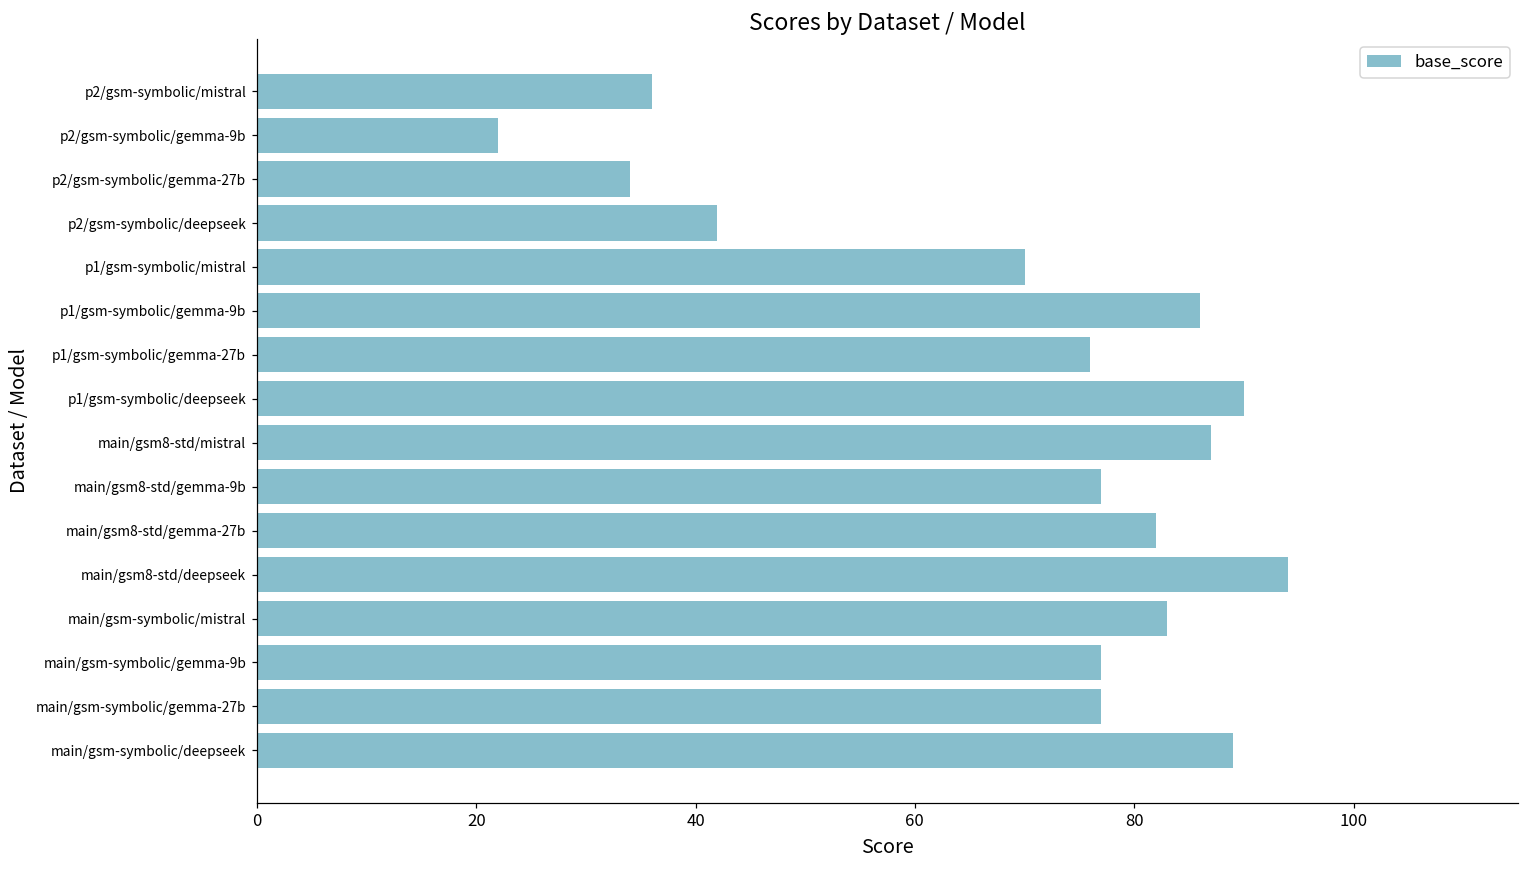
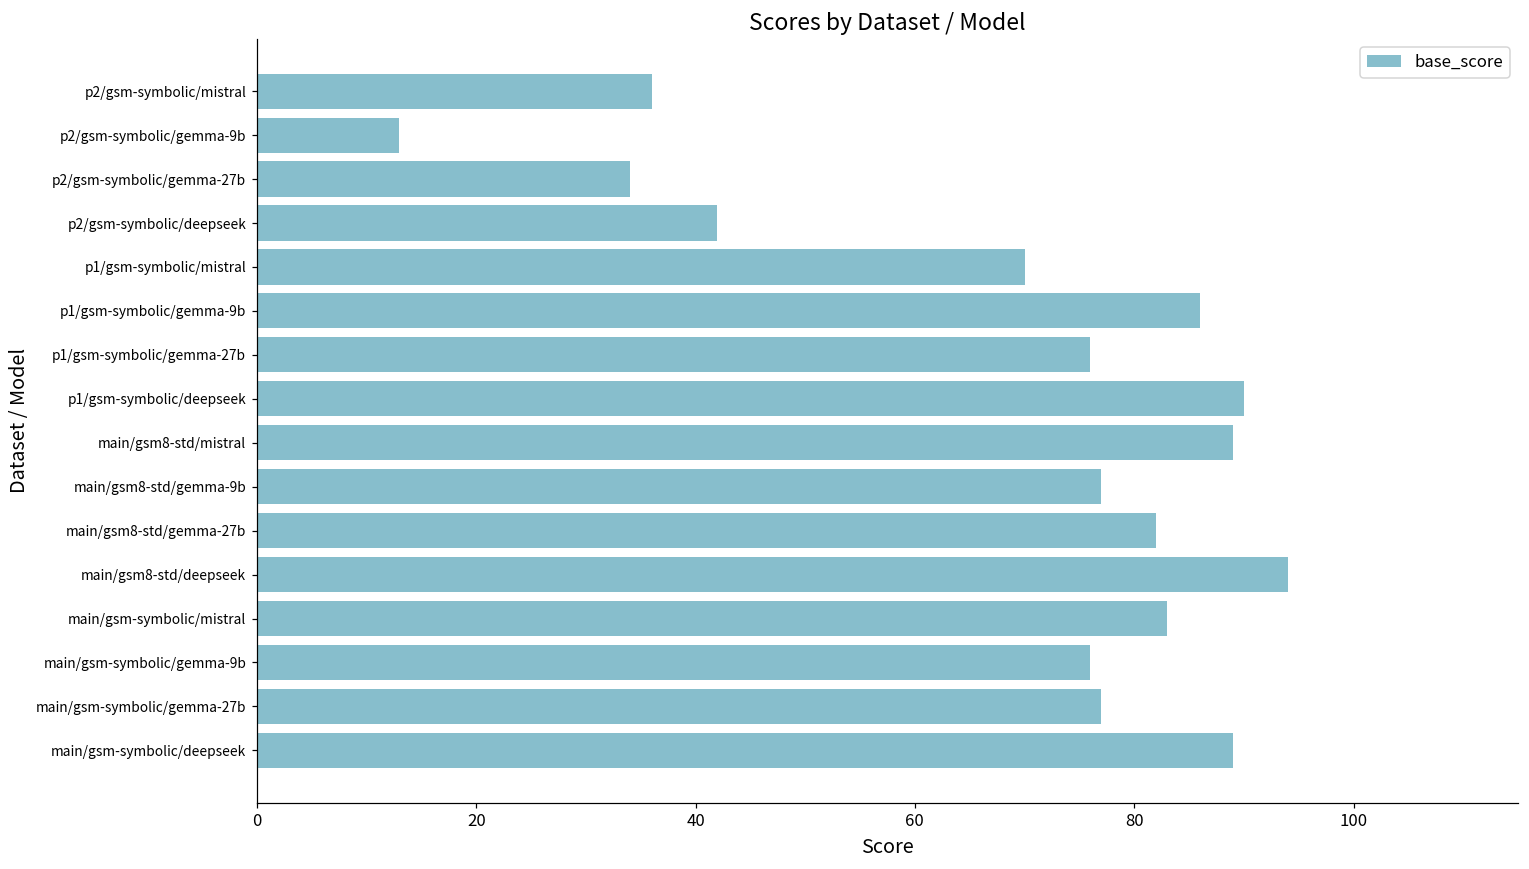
p2/gsm-symbolic/gemma-9b: 22 -> 13
main/gsm8-std/mistral: 87 -> 89
main/gsm-symbolic/gemma-9b: 77 -> 76
